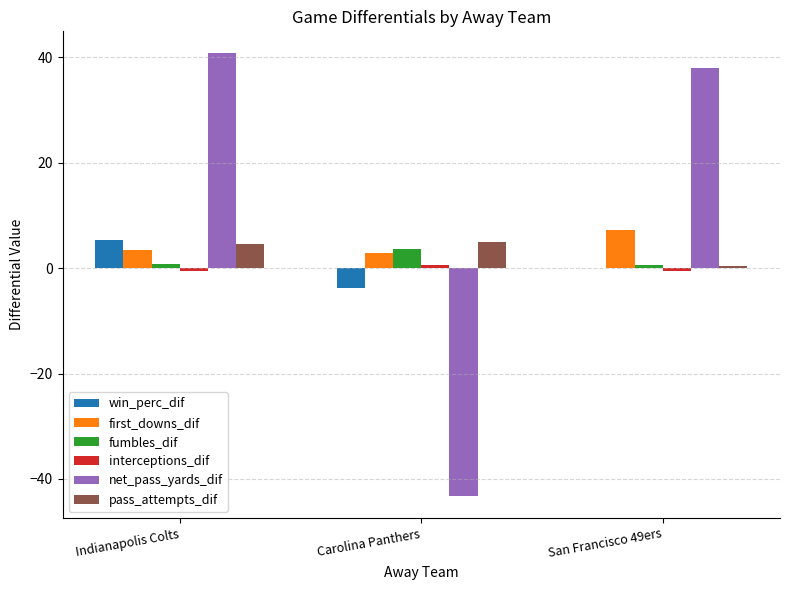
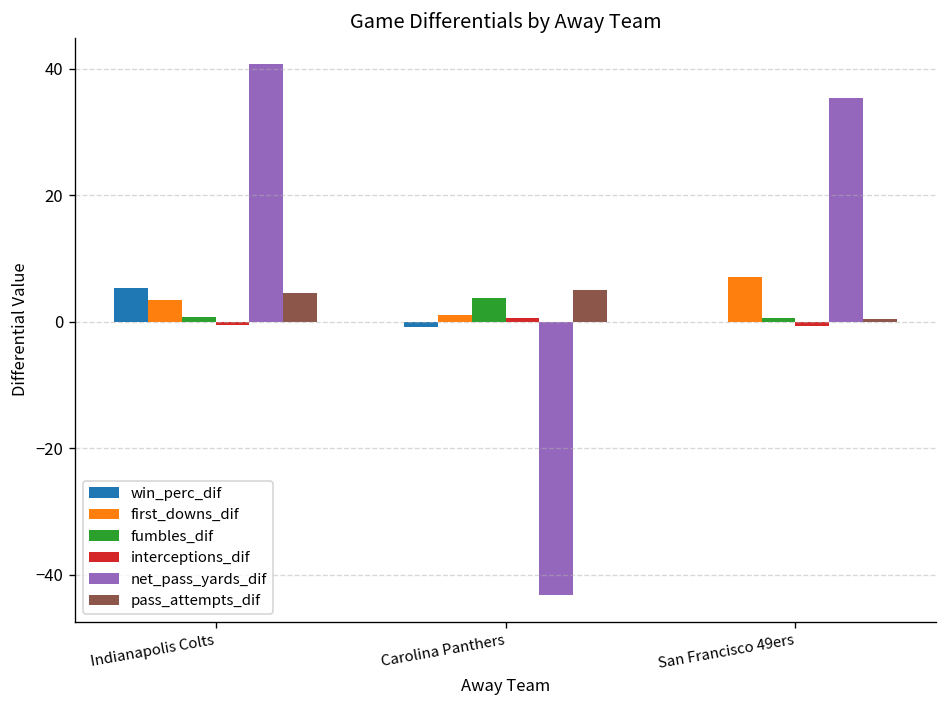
win_perc_dif, Carolina Panthers: -4 -> -1
first_downs_dif, Carolina Panthers: 3 -> 1
net_pass_yards_dif, San Francisco 49ers: 38 -> 35
